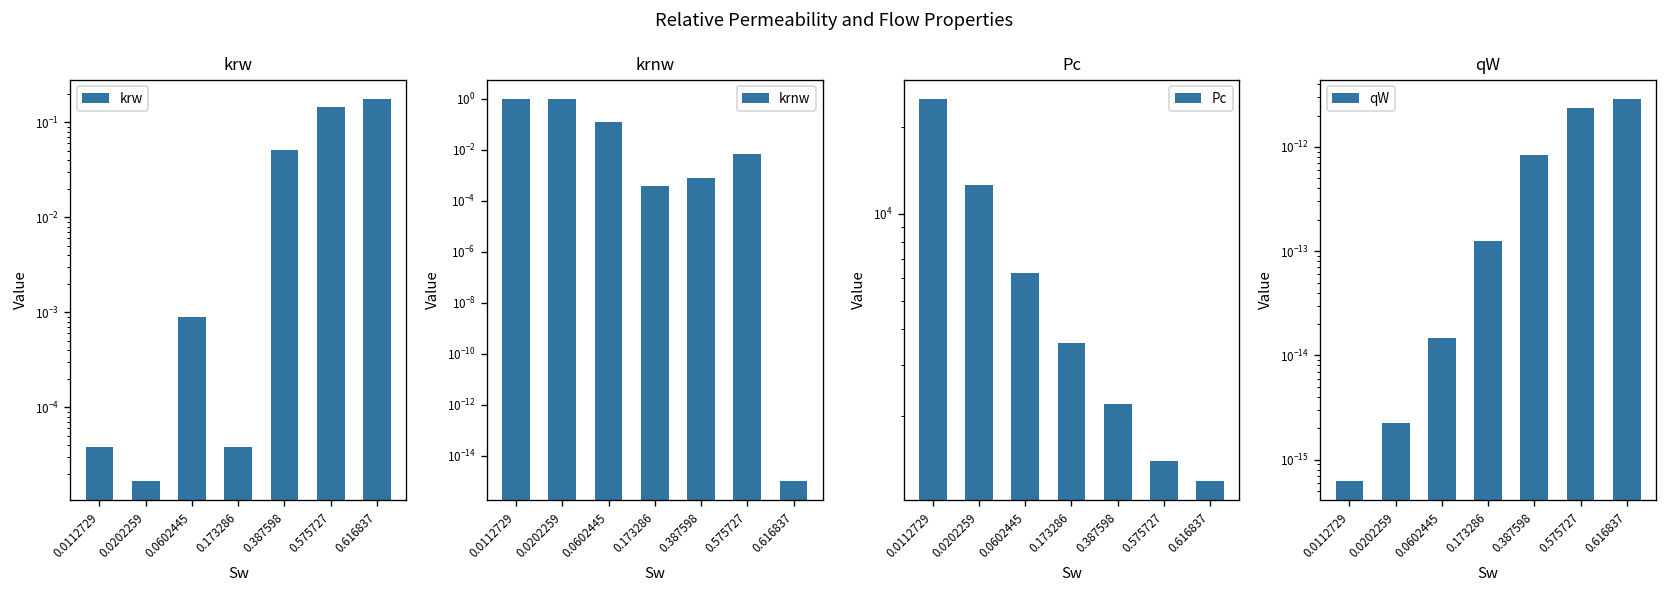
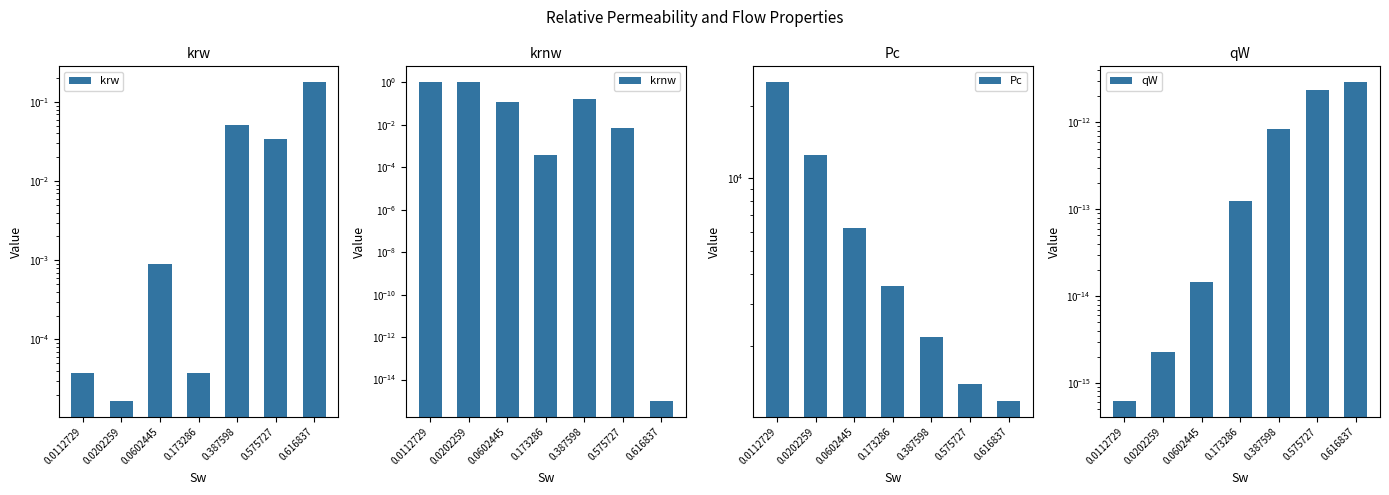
krw, 0.575727: 0.14 -> 0.03
krnw, 0.387598: 0.0008 -> 0.2
